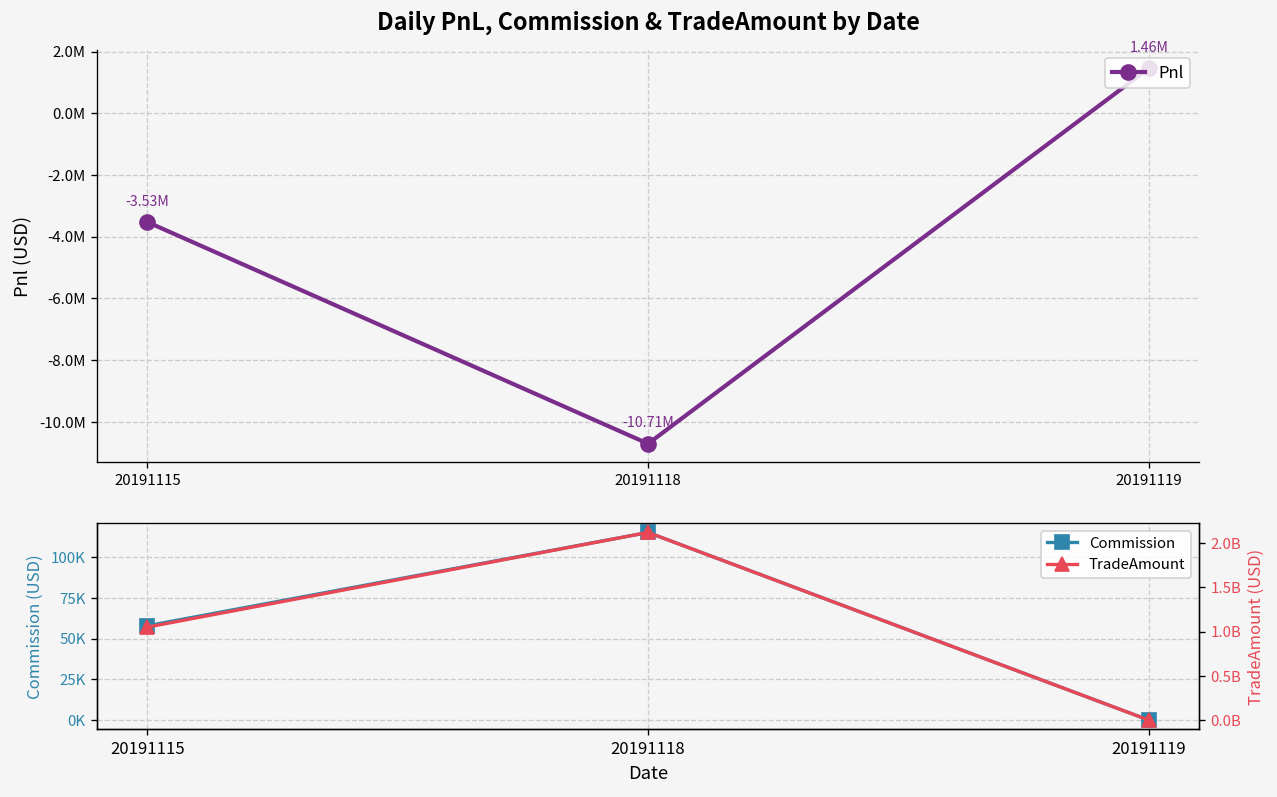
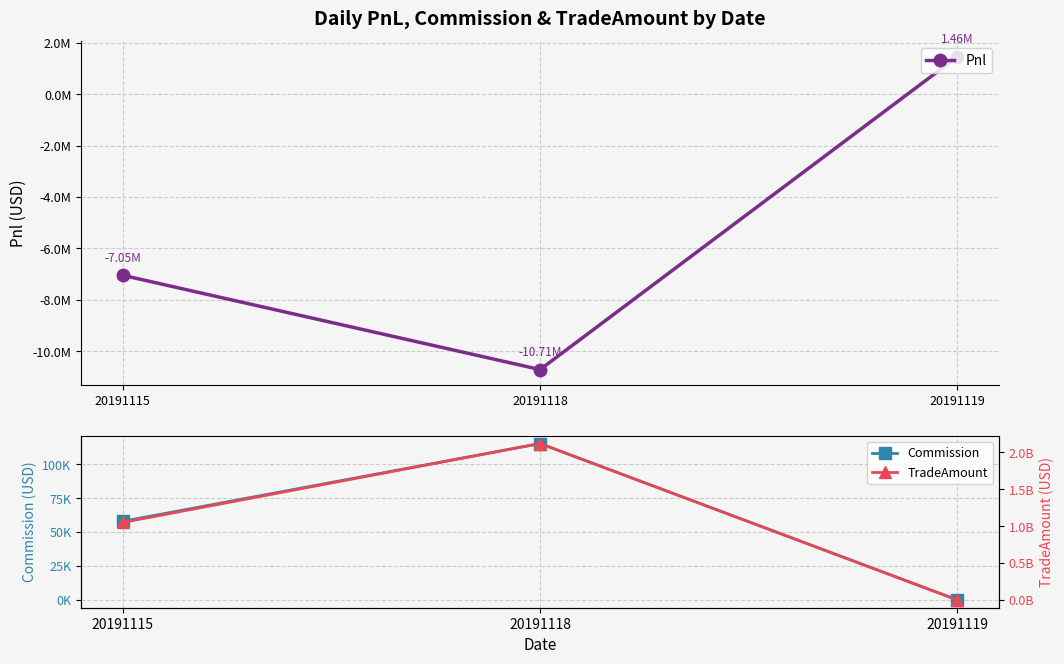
Daily PnL, Commission & TradeAmount by Date, 20191115: -3.53M -> -7.05M
